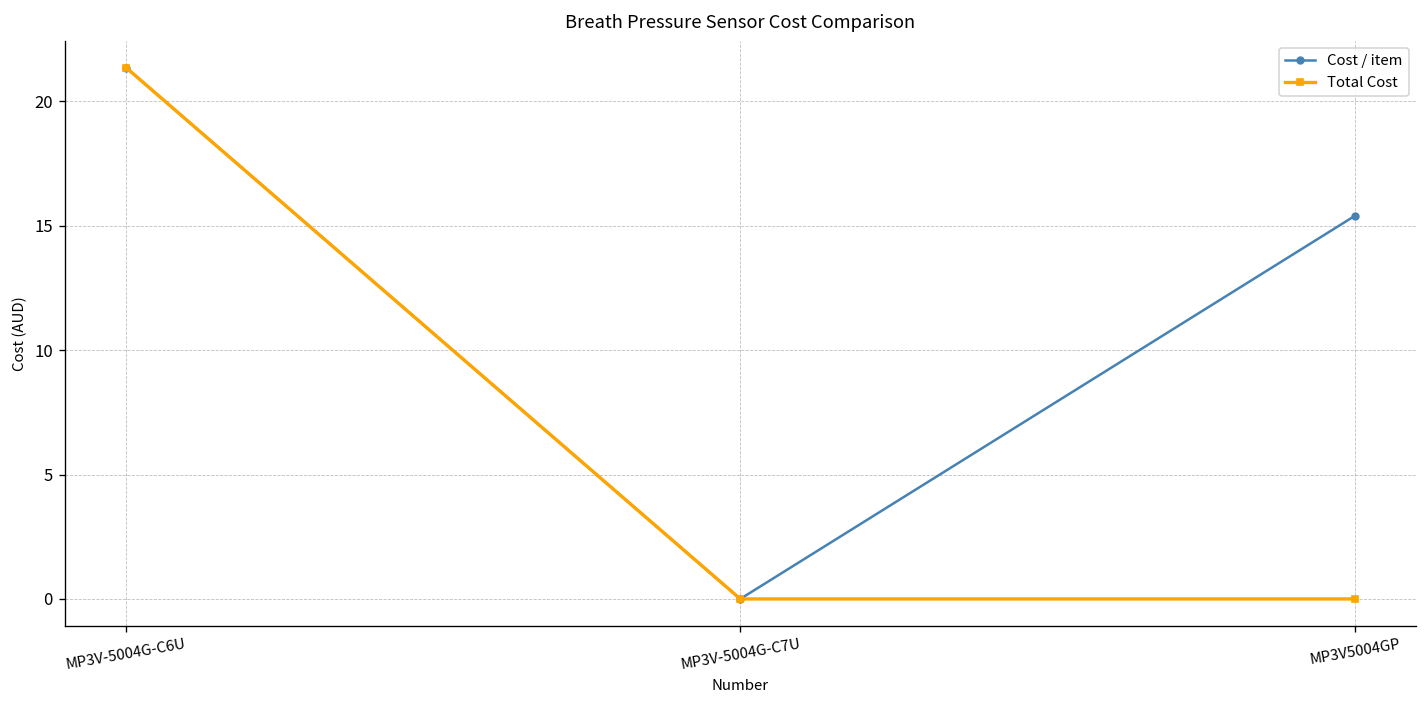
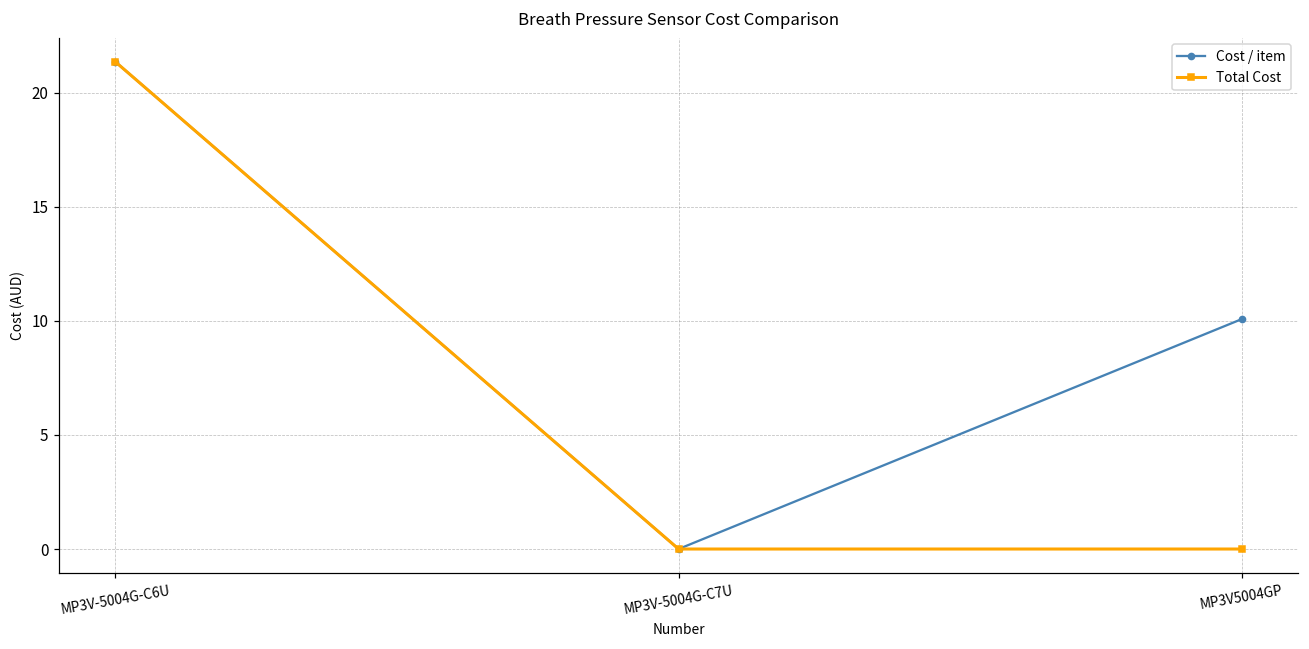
Cost / item, MP3V5004GP: 15.4 -> 10.1
